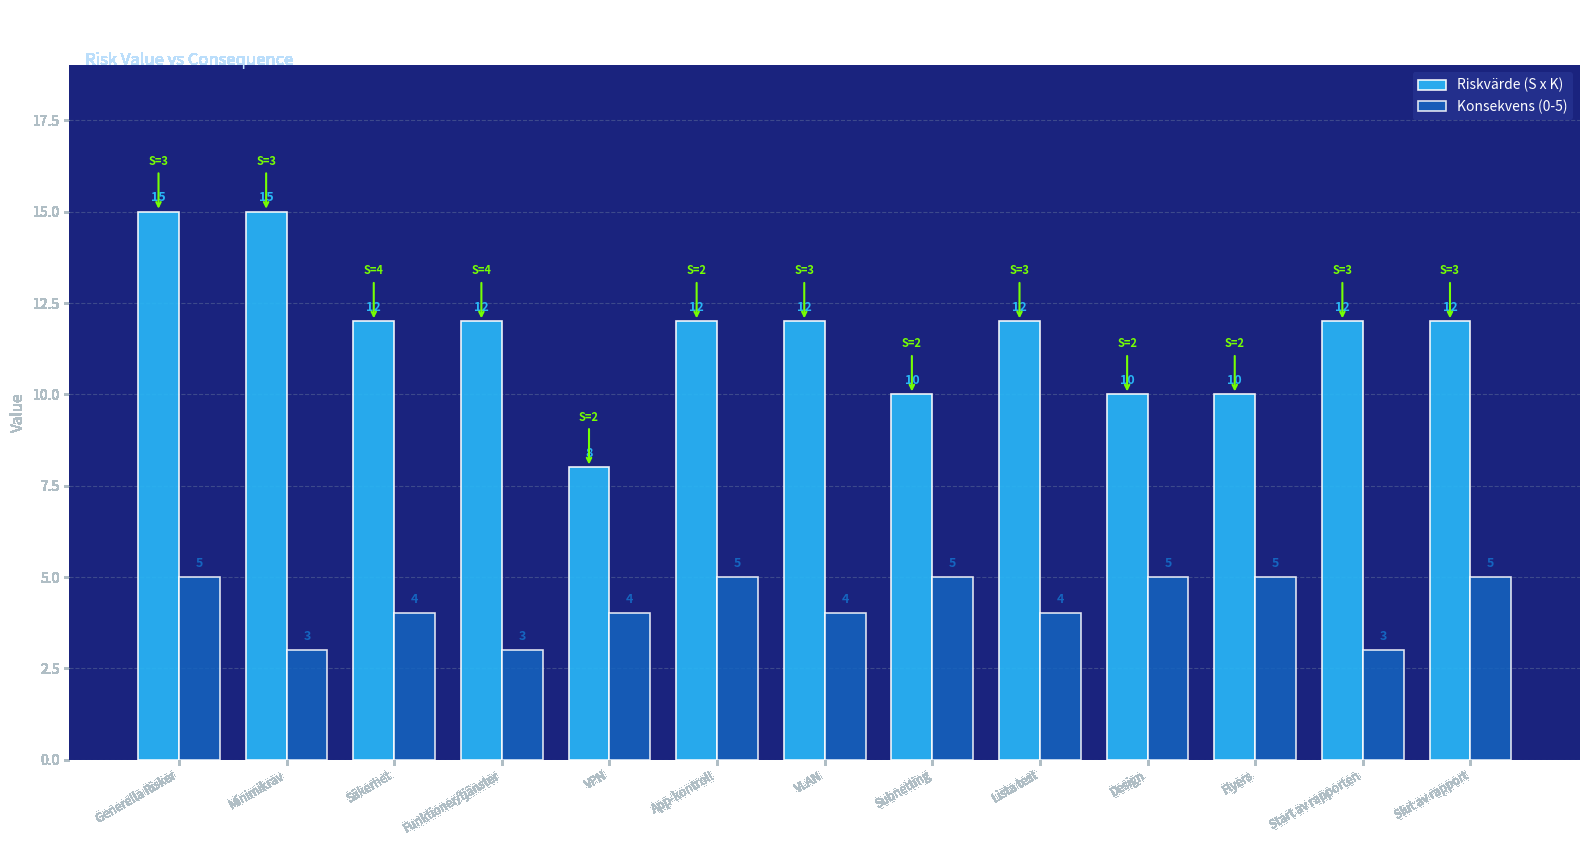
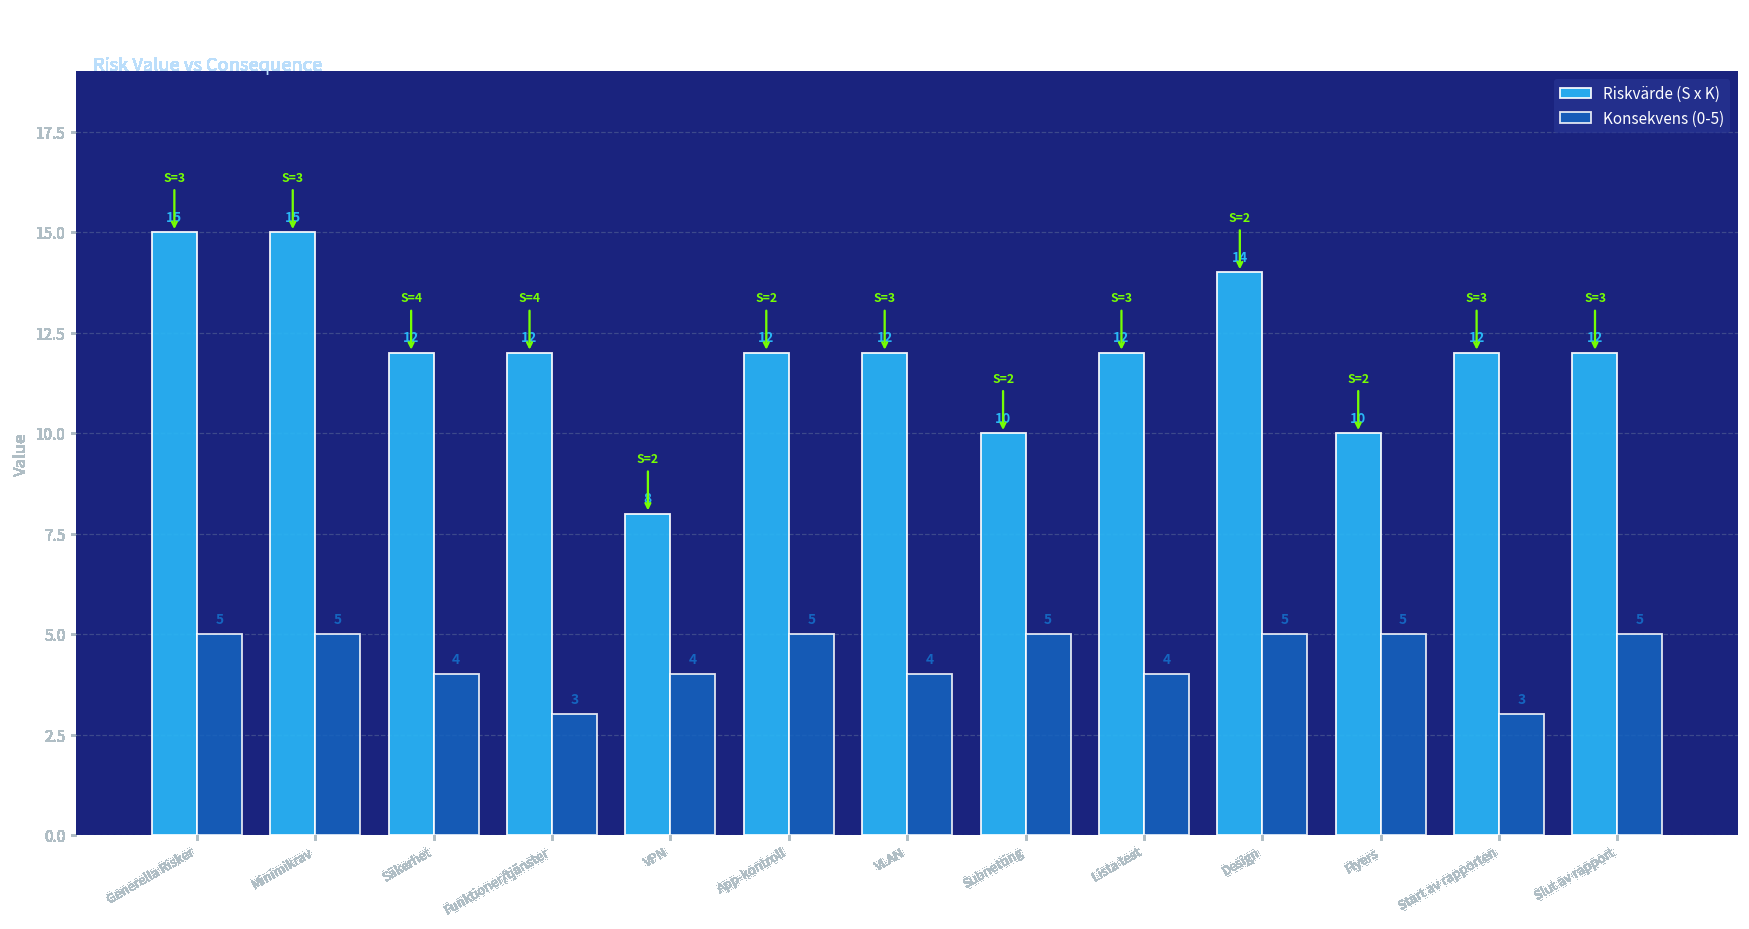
Konsekvens (0-5), Minimikrav: 3 -> 5
Riskvärde (S x K), Design: 10 -> 14
